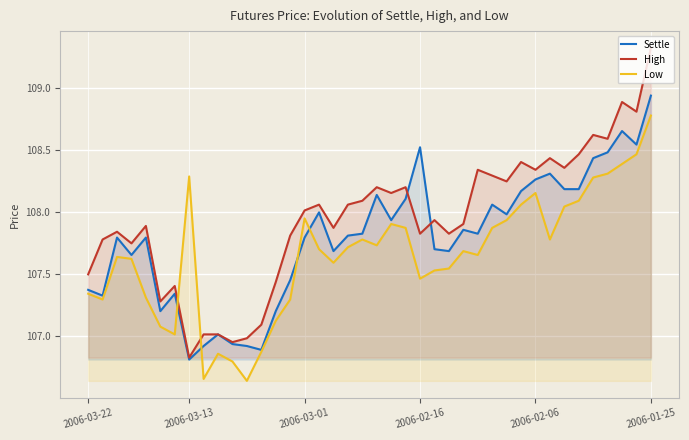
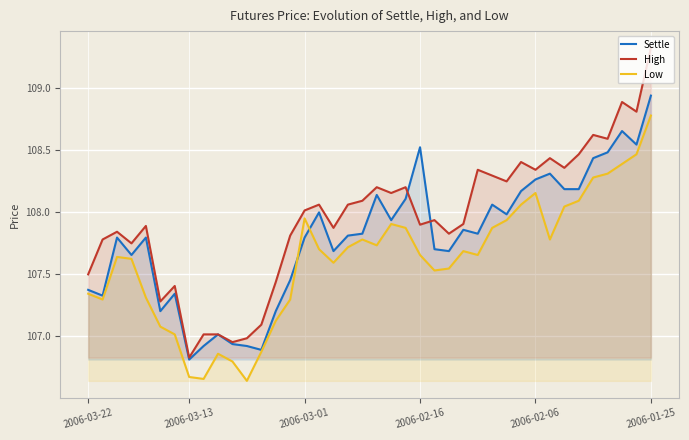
Low, 2006-03-13: 108.29 -> 106.67
High, 2006-02-16: 107.83 -> 107.90
Low, 2006-02-16: 107.47 -> 107.66
